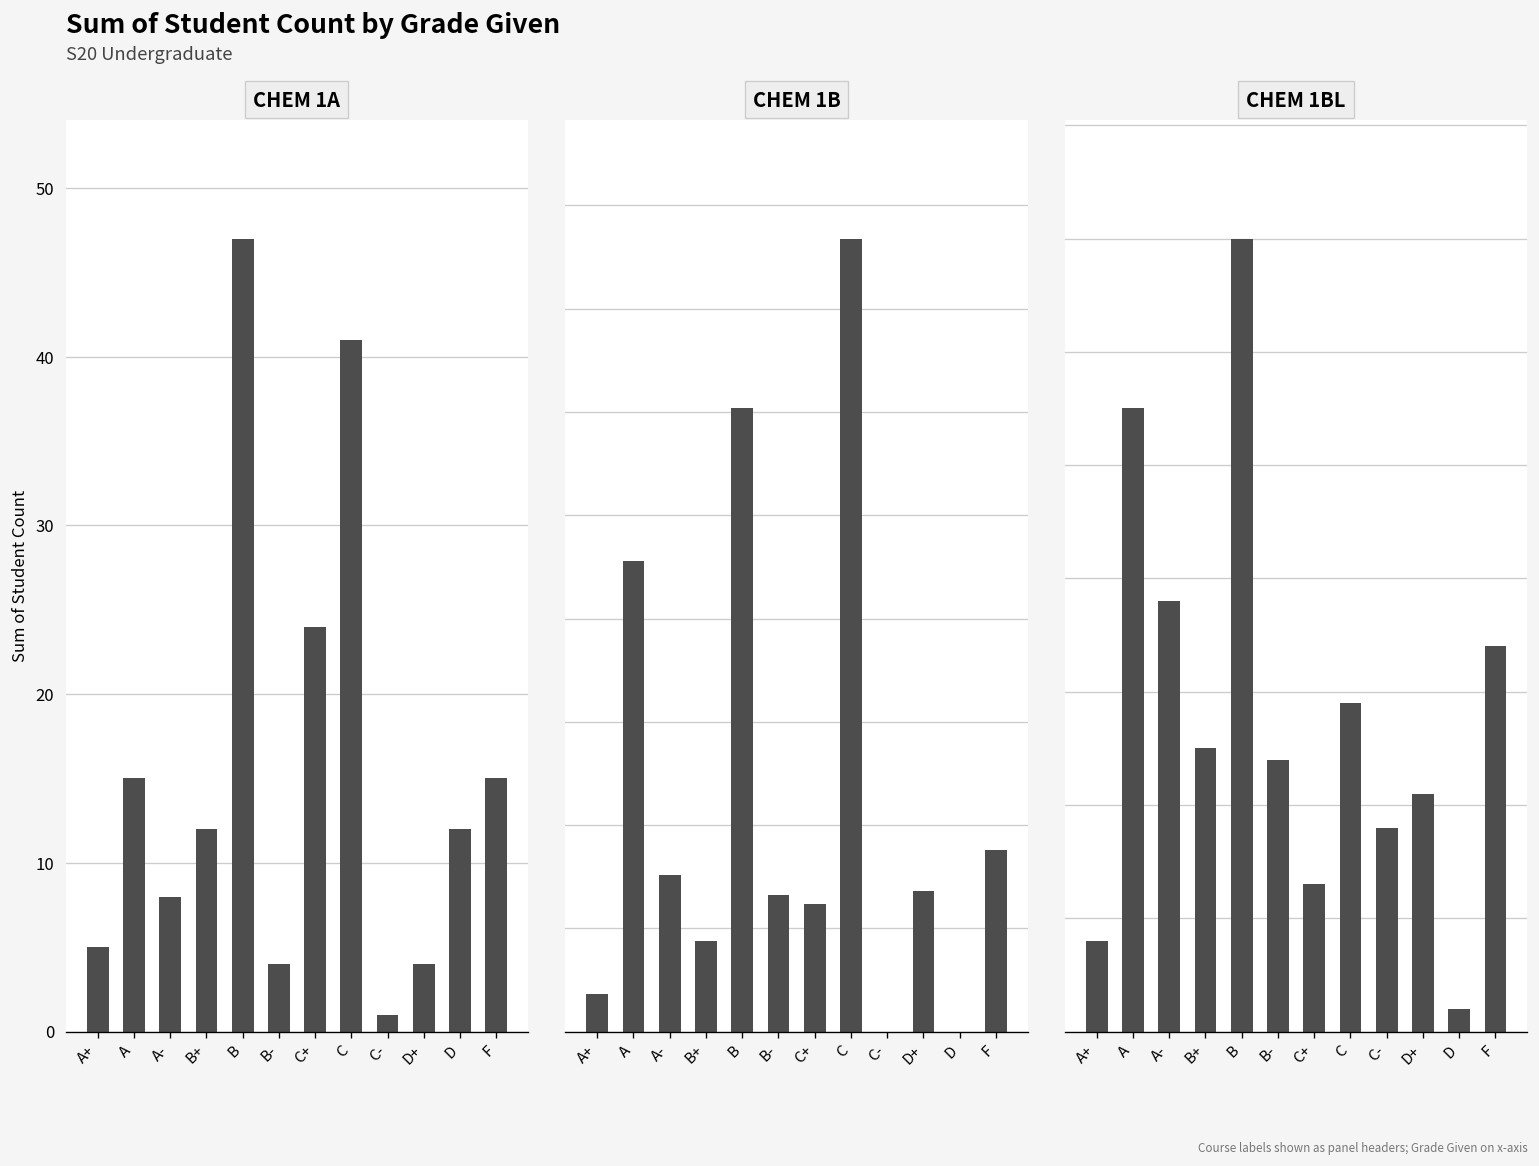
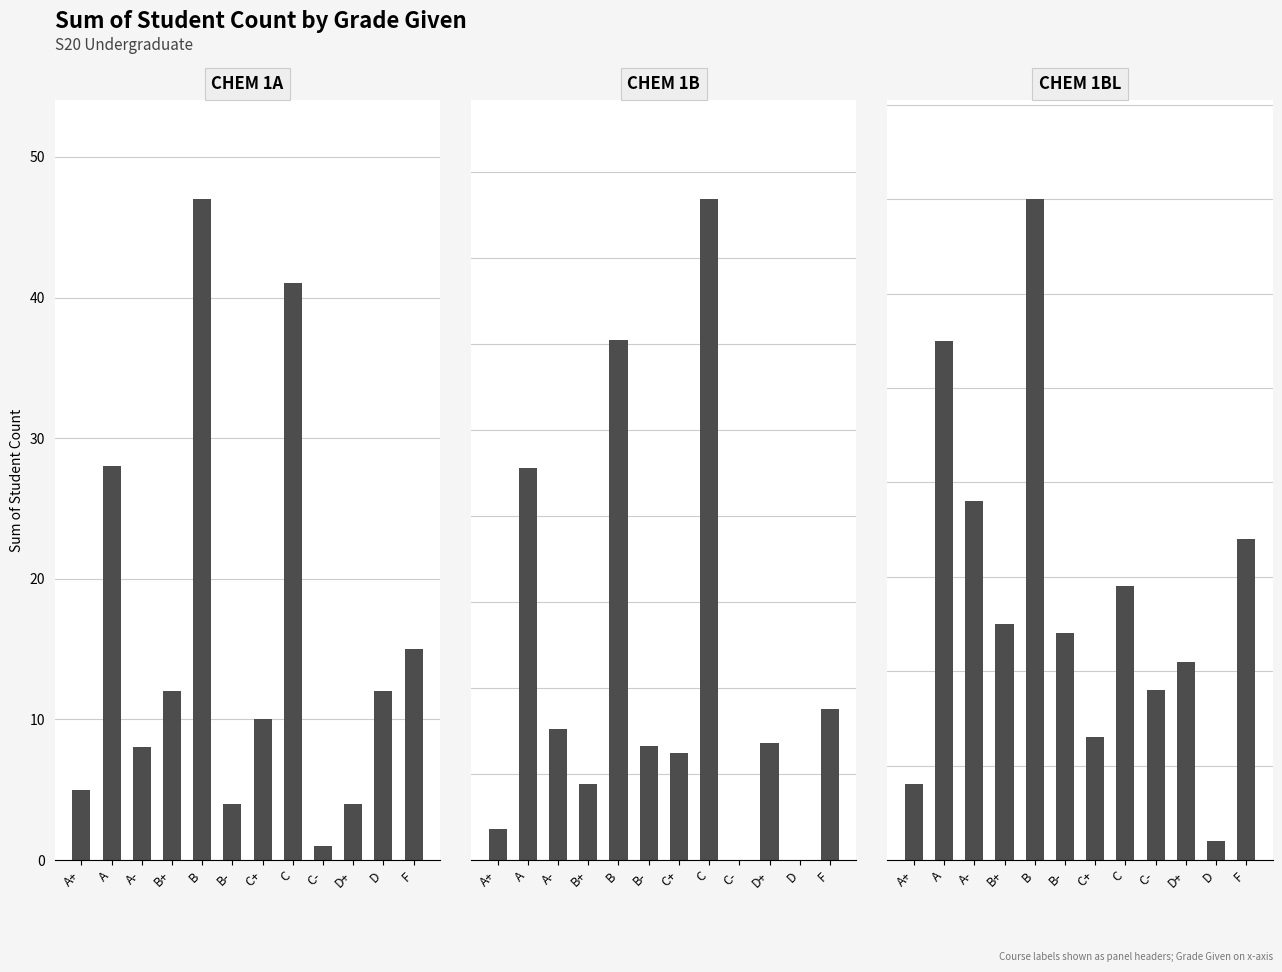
CHEM 1A, A: 15 -> 28
CHEM 1A, C+: 24 -> 10
